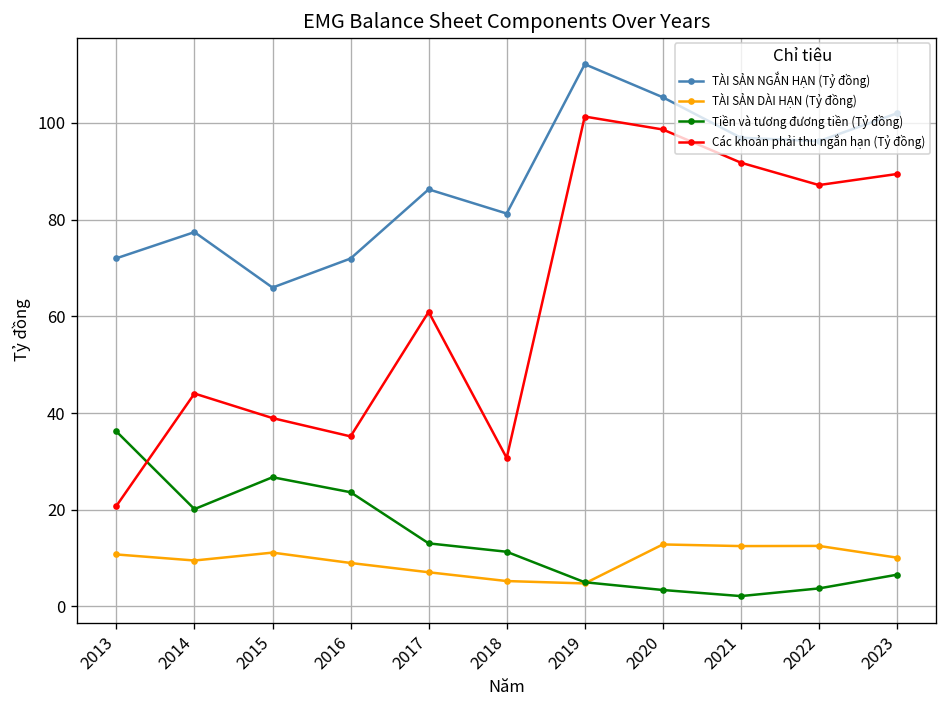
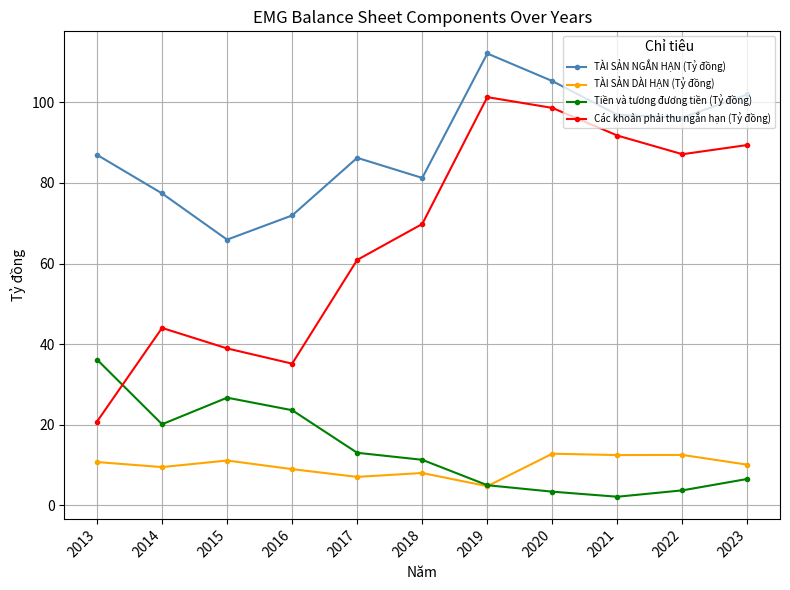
TÀI SẢN NGẮN HẠN (Tỷ đồng), 2013: 72 -> 87
TÀI SẢN DÀI HẠN (Tỷ đồng), 2018: 5 -> 8
Các khoản phải thu ngắn hạn (Tỷ đồng), 2018: 31 -> 70
